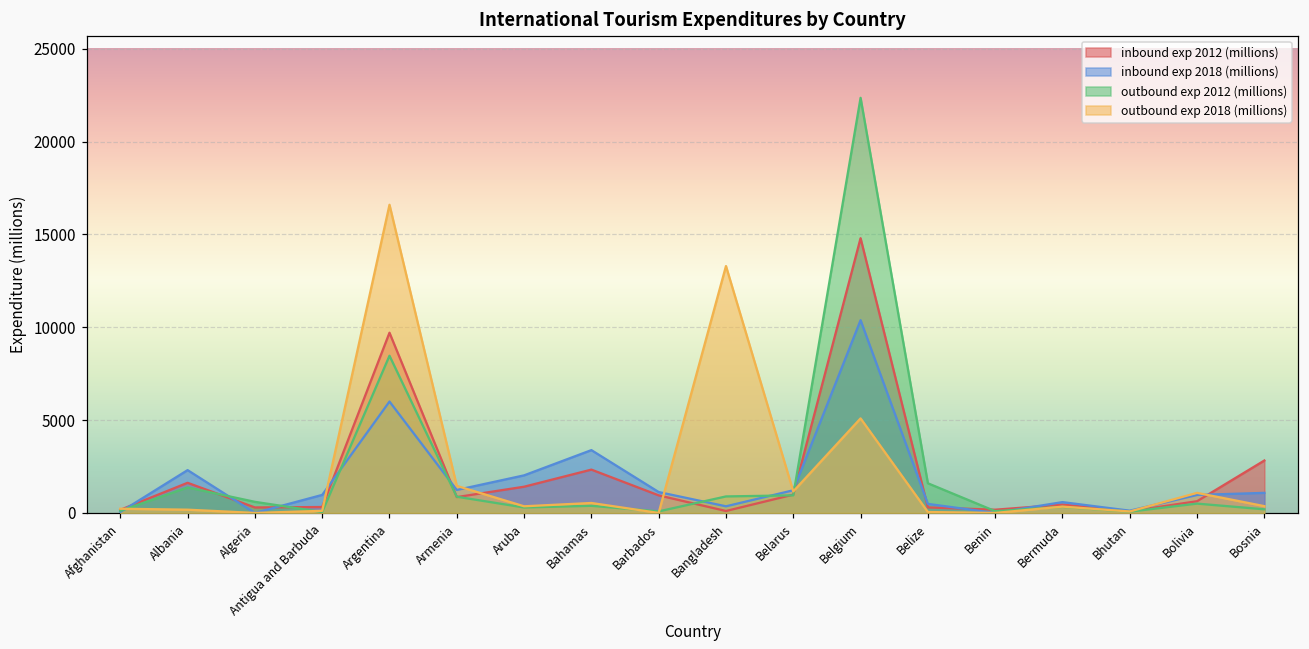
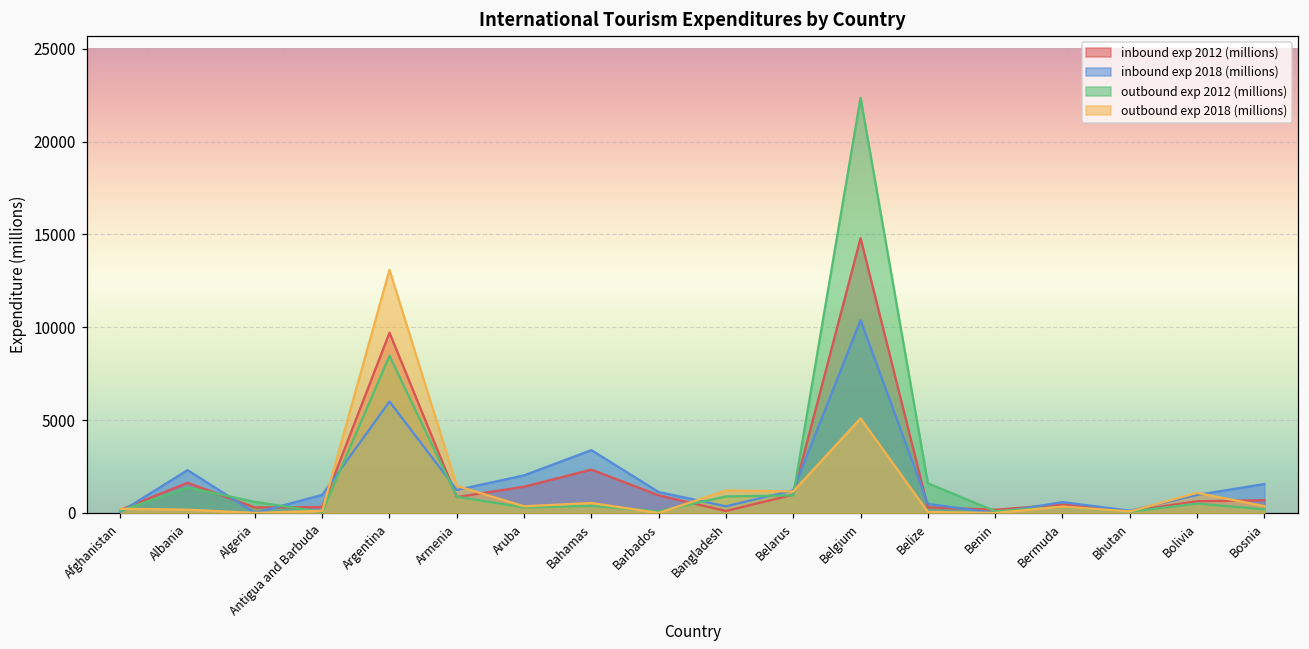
outbound exp 2018 (millions), Argentina: 16600 -> 13100
outbound exp 2018 (millions), Bangladesh: 13300 -> 1200
inbound exp 2012 (millions), Bosnia: 2800 -> 700
inbound exp 2018 (millions), Bosnia: 1100 -> 1600
